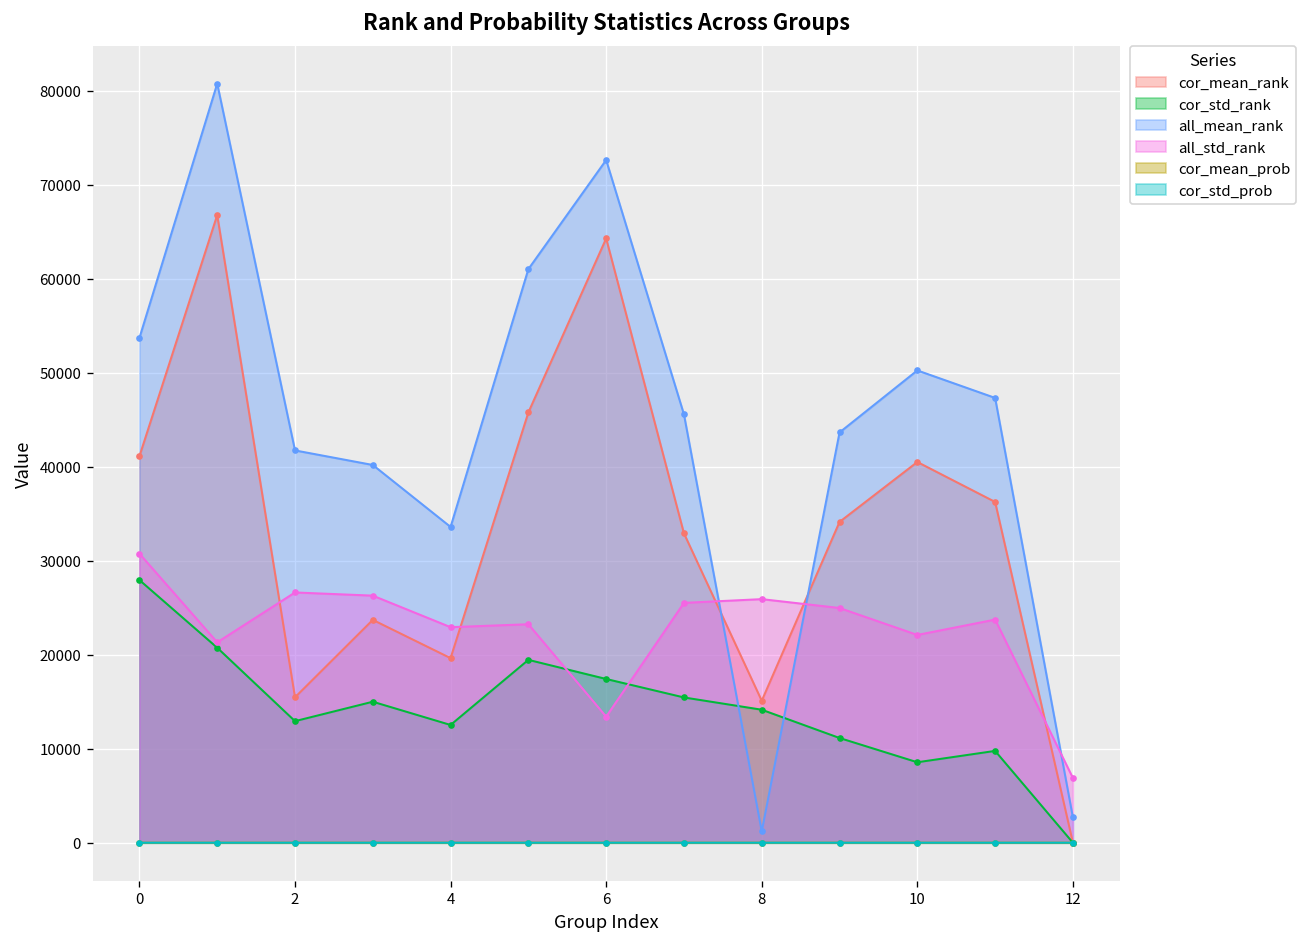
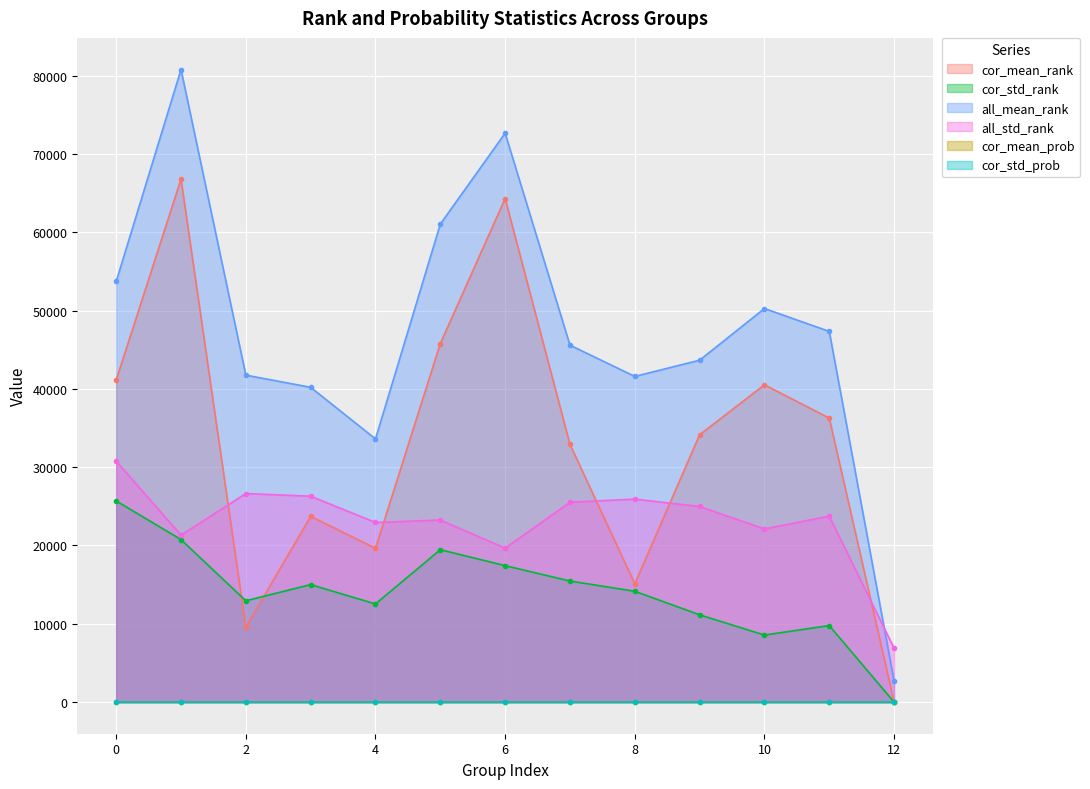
cor_std_rank, 0: 28000 -> 26000
cor_mean_rank, 2: 15000 -> 10000
all_std_rank, 6: 13000 -> 20000
all_mean_rank, 8: 1000 -> 42000
